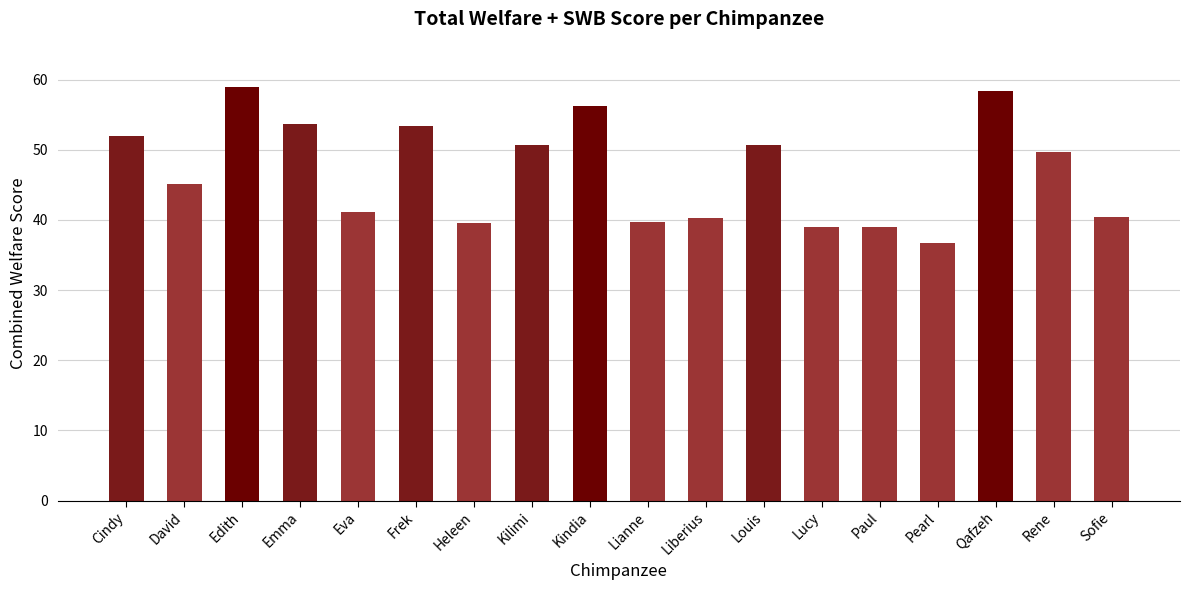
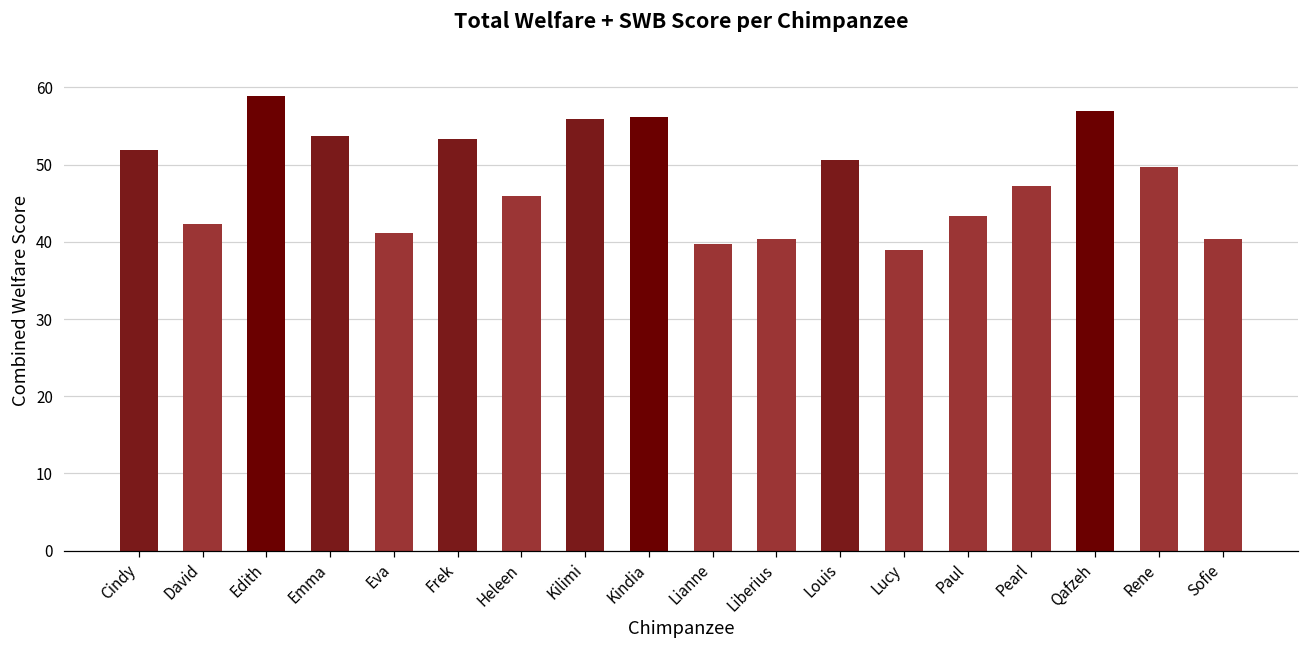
David: 45 -> 42
Heleen: 40 -> 46
Kilimi: 51 -> 56
Paul: 39 -> 43
Pearl: 37 -> 47
Qafzeh: 58 -> 57
